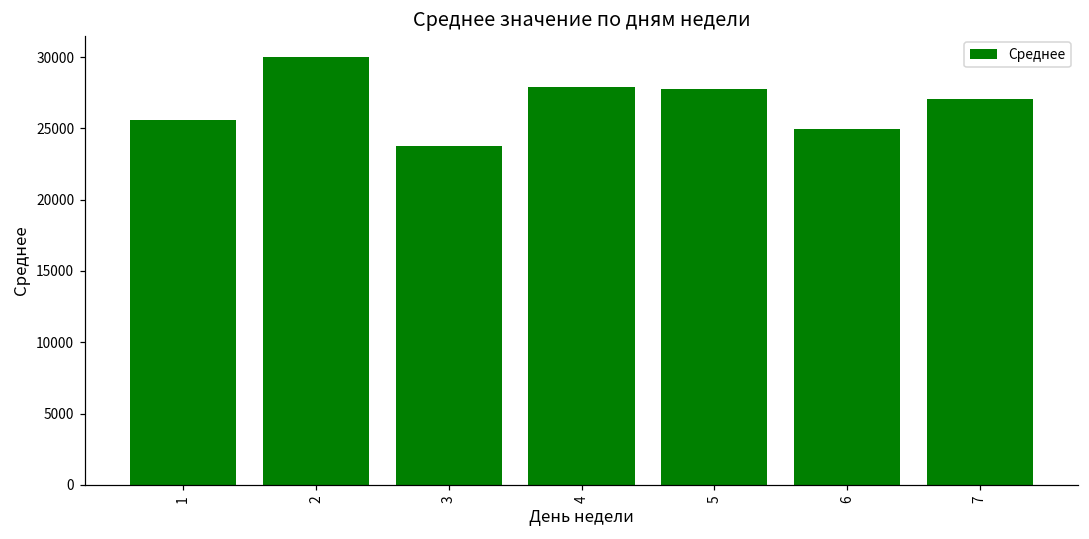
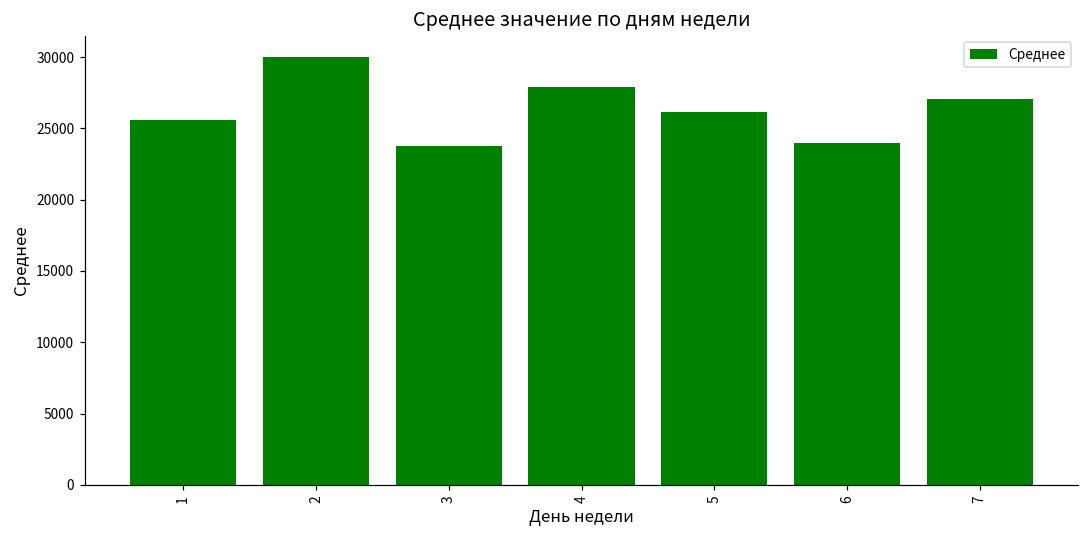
5: 27800 -> 26100
6: 24900 -> 23900
